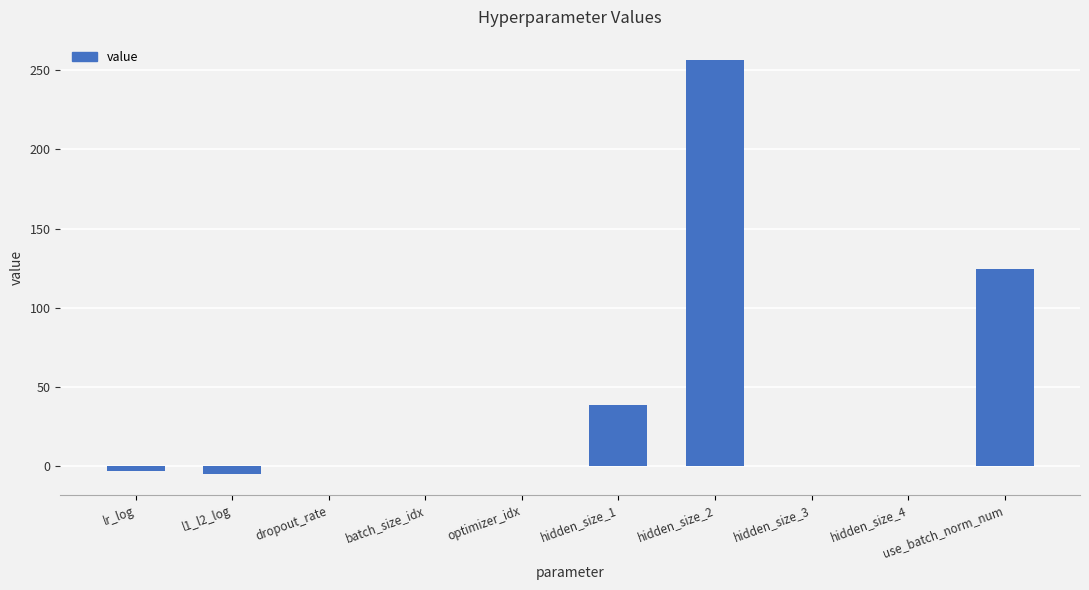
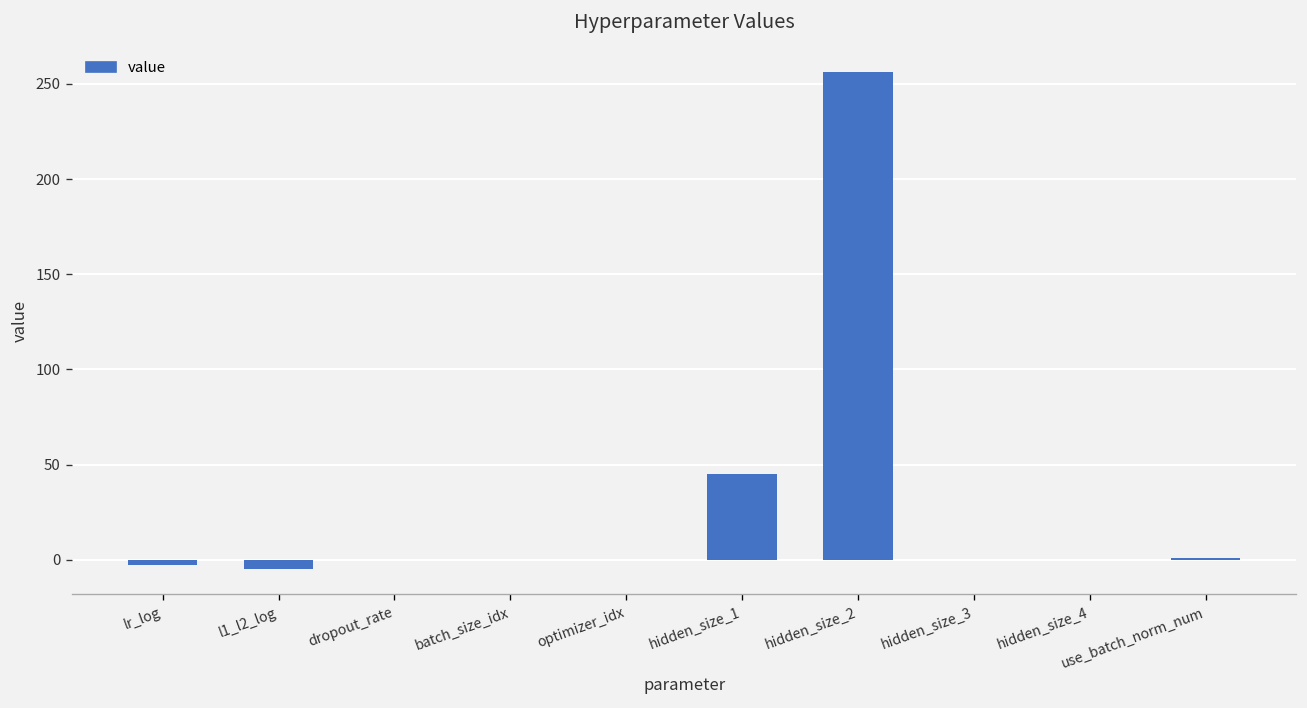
hidden_size_1: 39 -> 45
use_batch_norm_num: 125 -> 1
